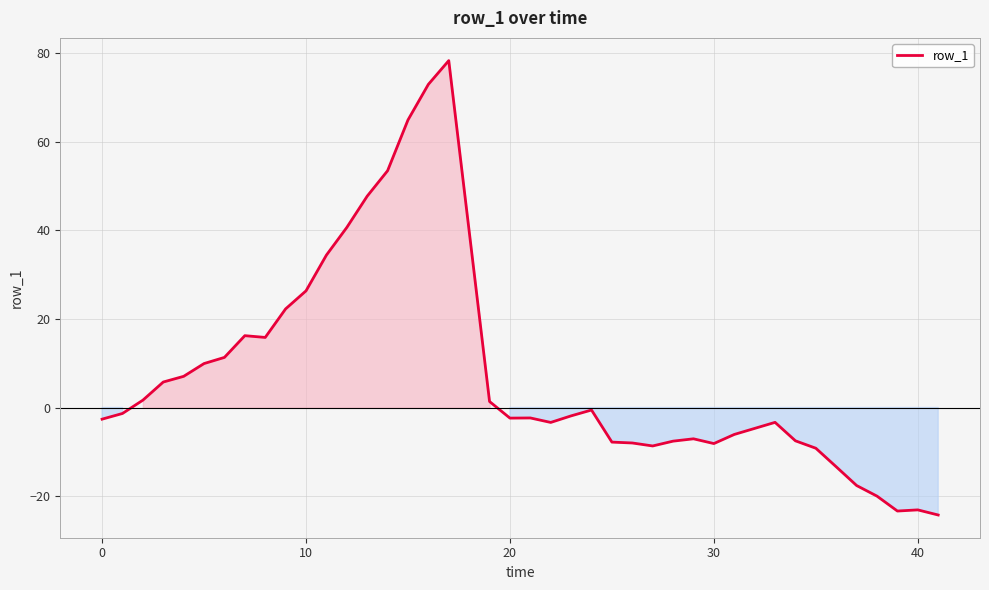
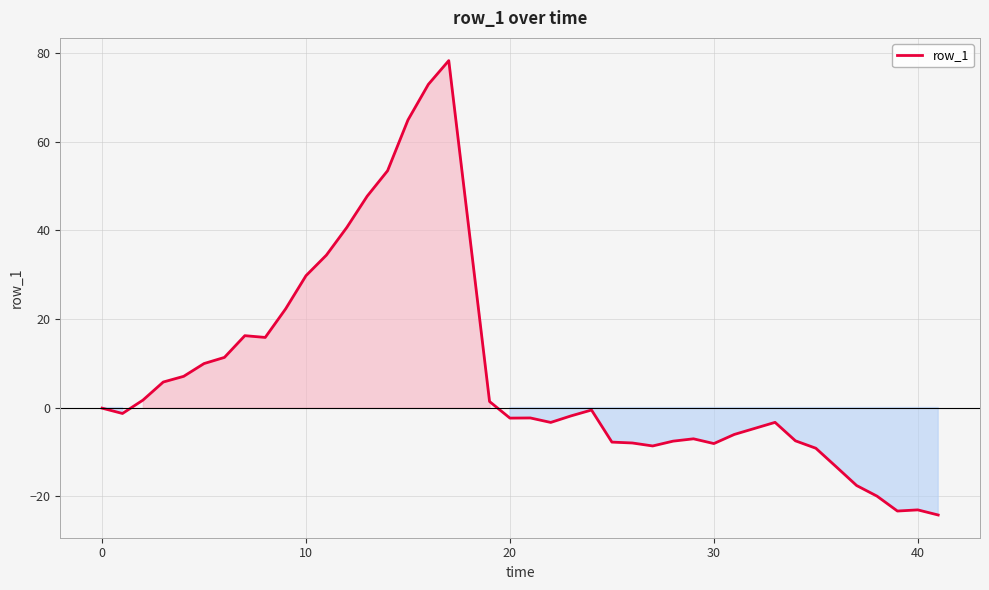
row_1, 0: -3 -> 0
row_1, 10: 26 -> 30
